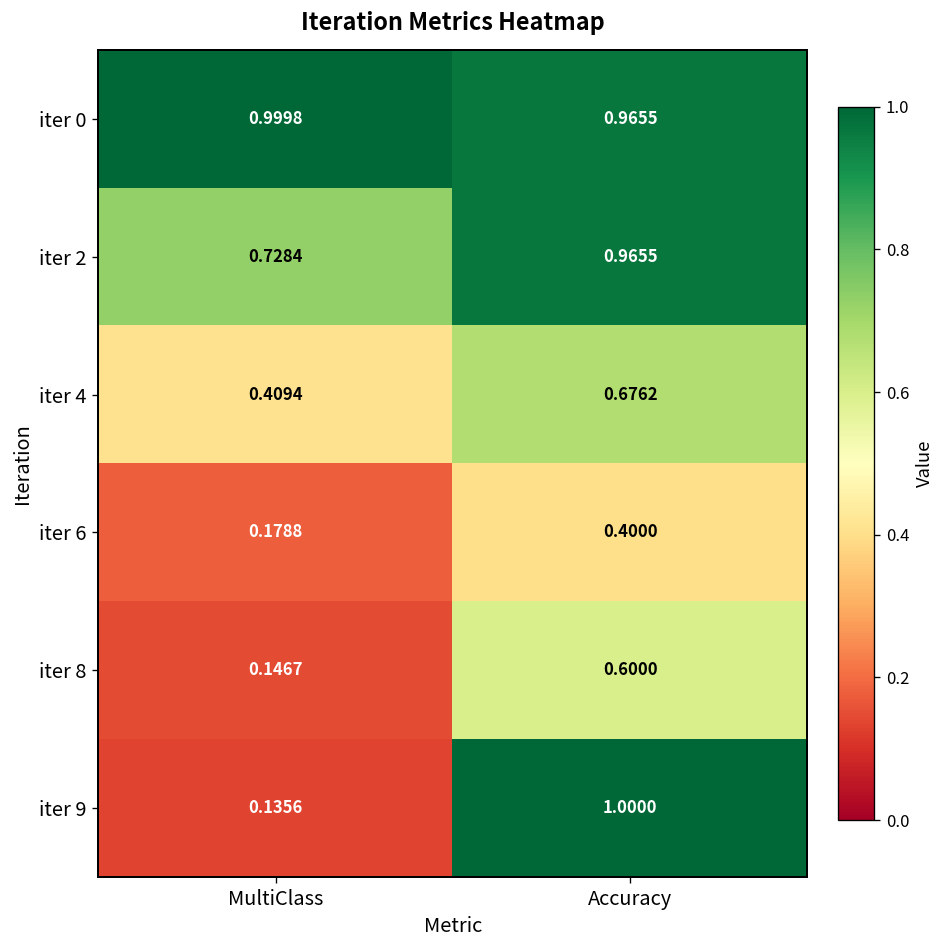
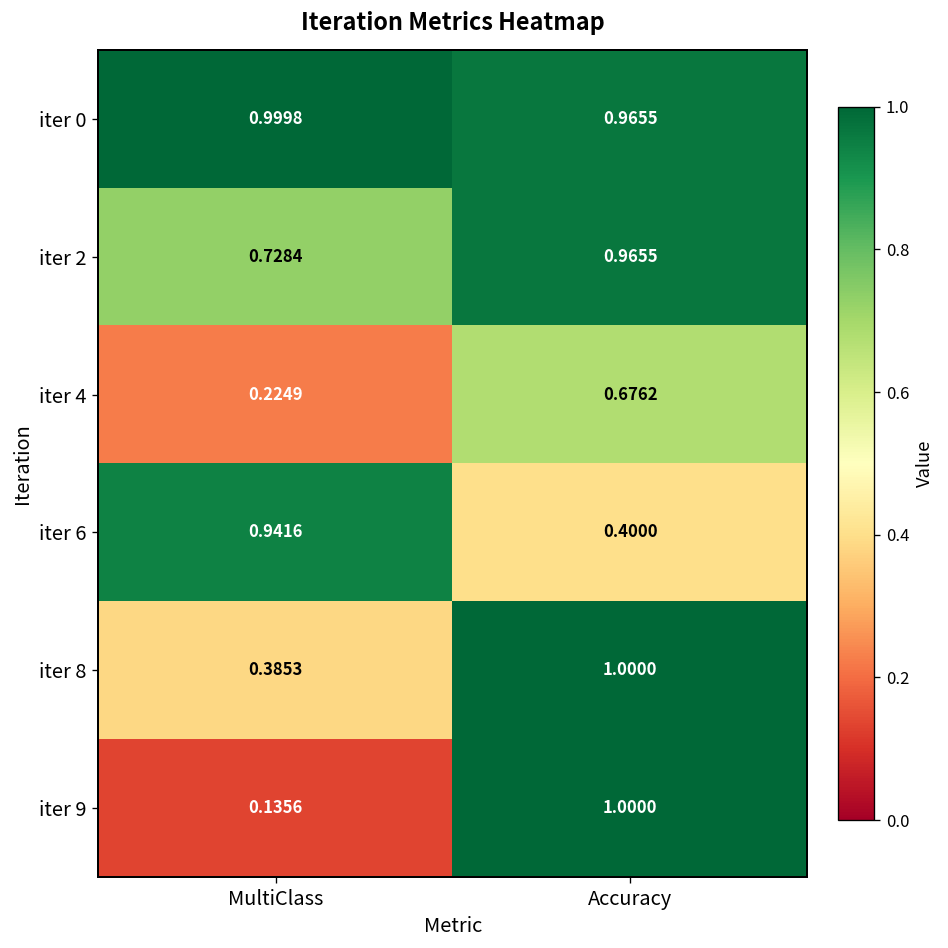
iter 4, MultiClass: 0.4094 -> 0.2249
iter 6, MultiClass: 0.1788 -> 0.9416
iter 8, MultiClass: 0.1467 -> 0.3853
iter 8, Accuracy: 0.6000 -> 1.0000
